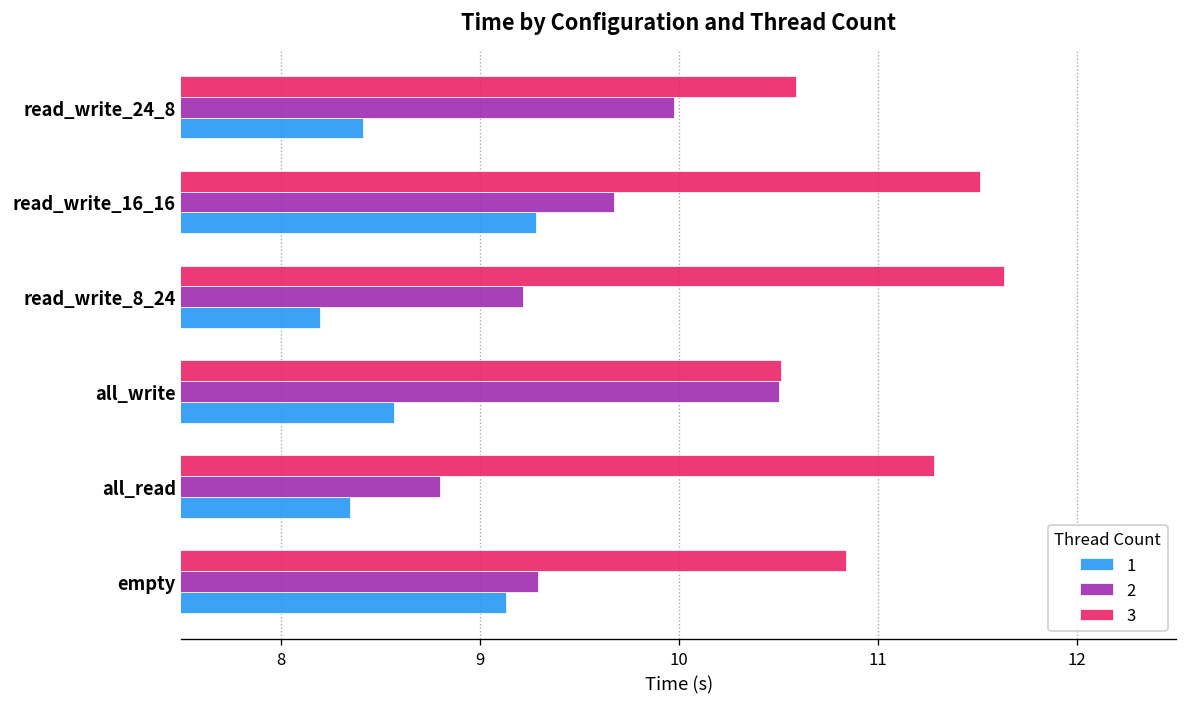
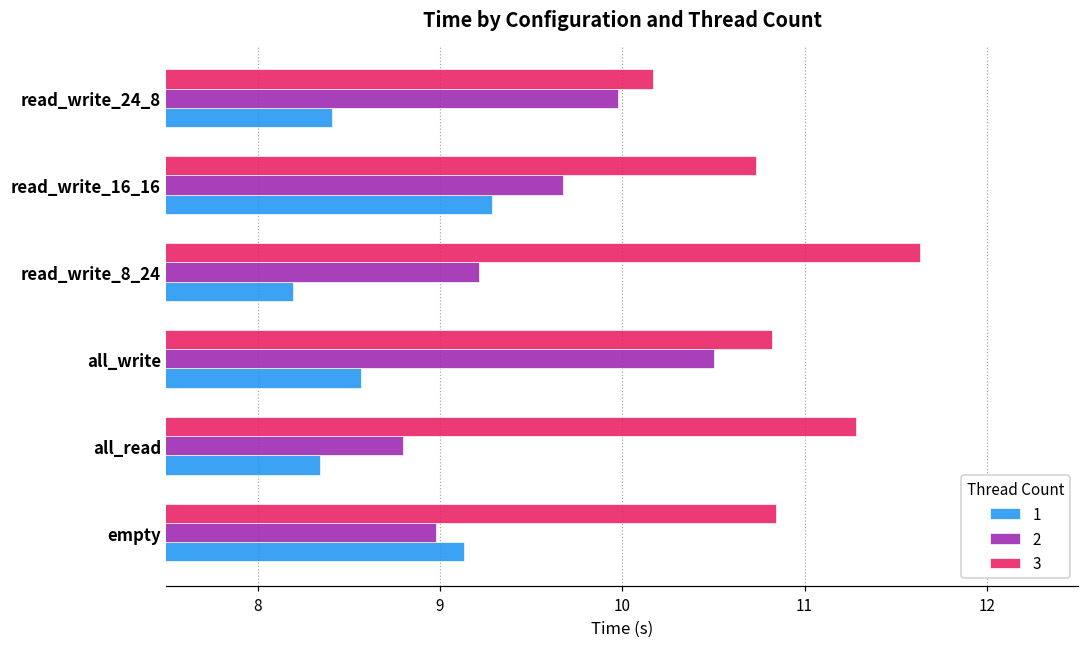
3, read_write_24_8: 10.59 -> 10.17
3, read_write_16_16: 11.51 -> 10.73
3, all_write: 10.52 -> 10.82
2, empty: 9.29 -> 8.98
